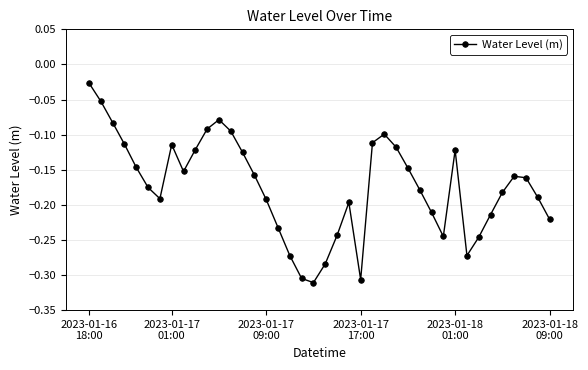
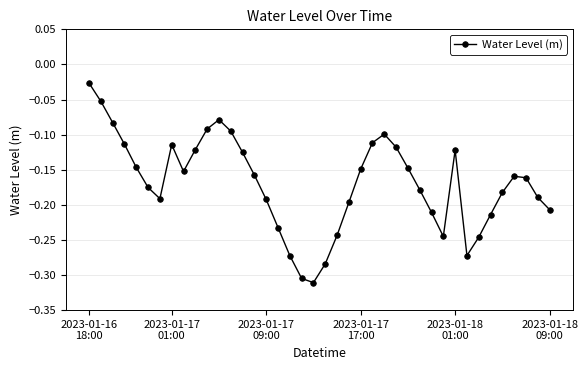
2023-01-17 17:00: -0.31 -> -0.15
2023-01-18 09:00: -0.22 -> -0.21
